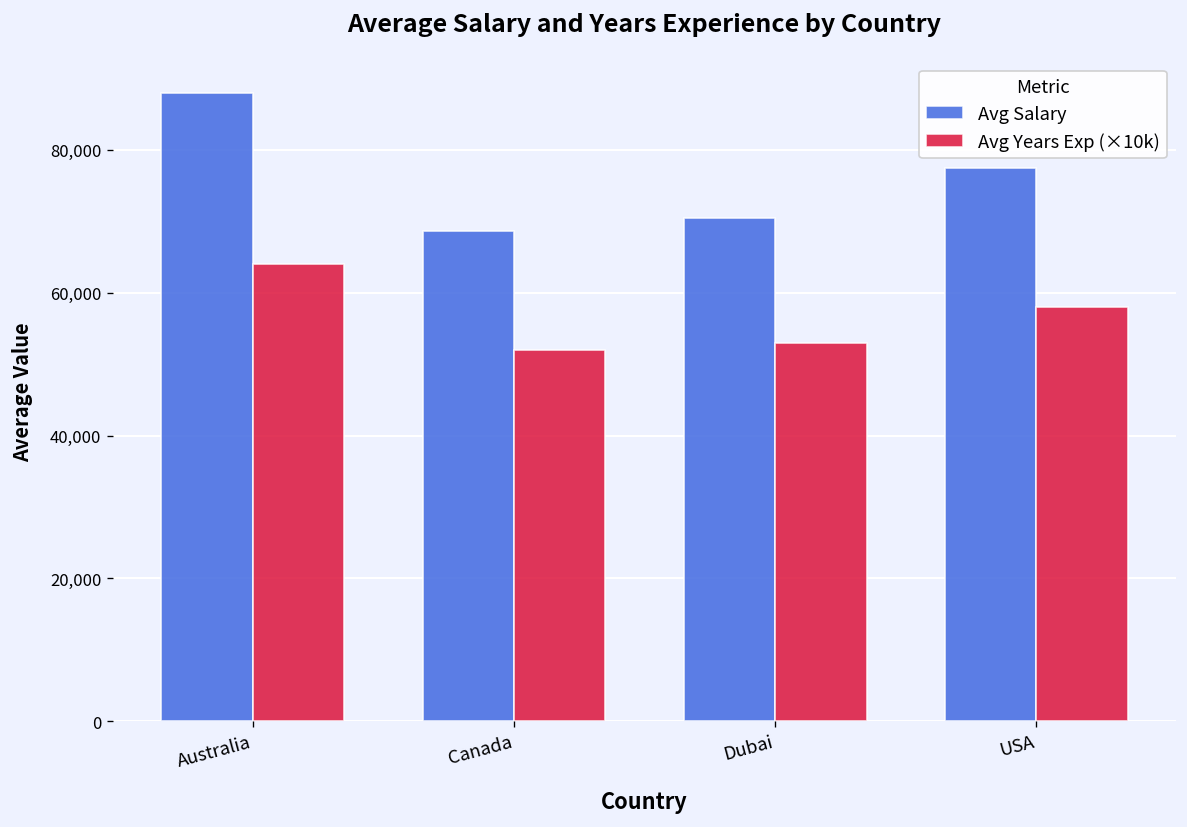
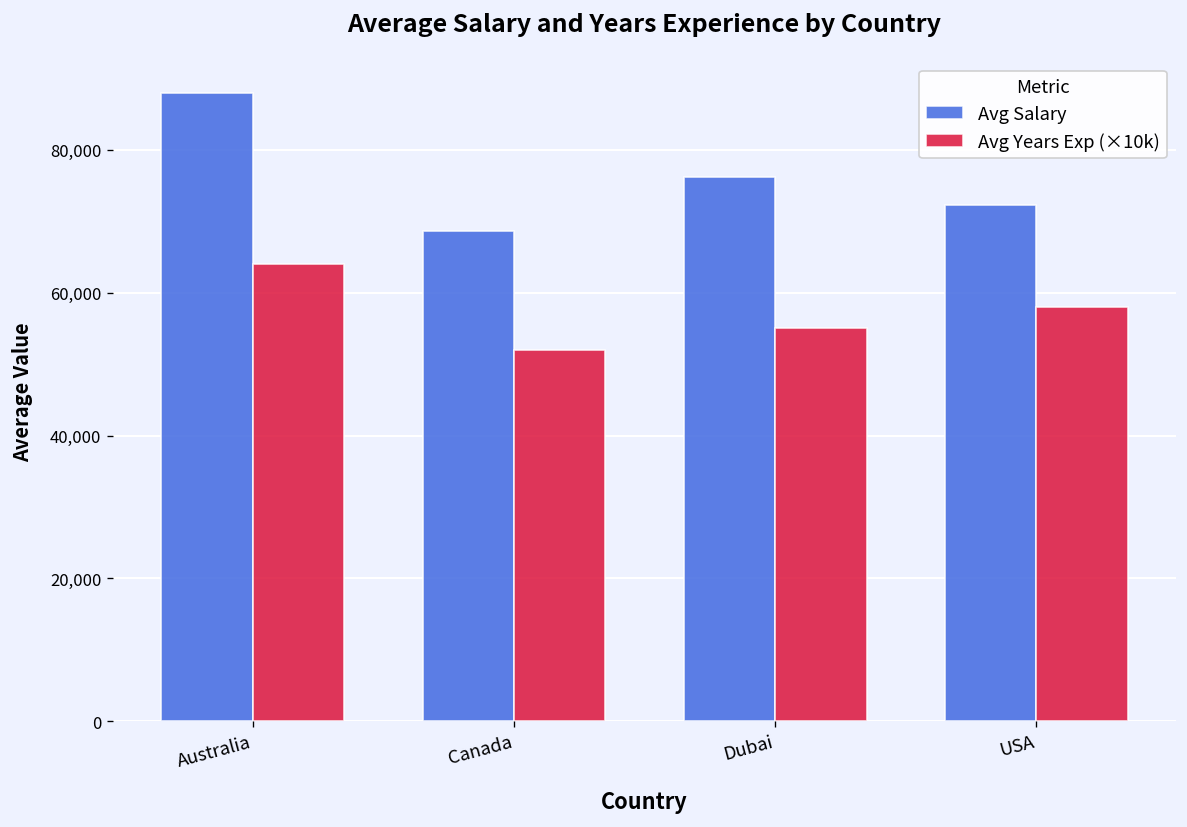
Avg Salary, Dubai: 71,000 -> 76,000
Avg Years Exp (×10k), Dubai: 53,000 -> 55,000
Avg Salary, USA: 77,000 -> 72,000
